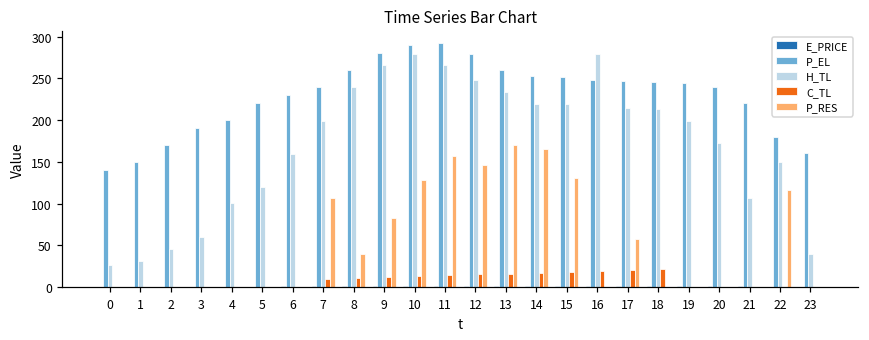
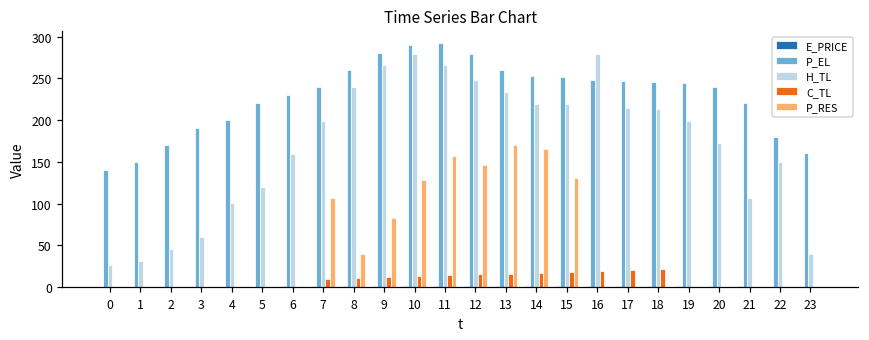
P_RES, 17: 60 -> 0
P_RES, 22: 120 -> 0
